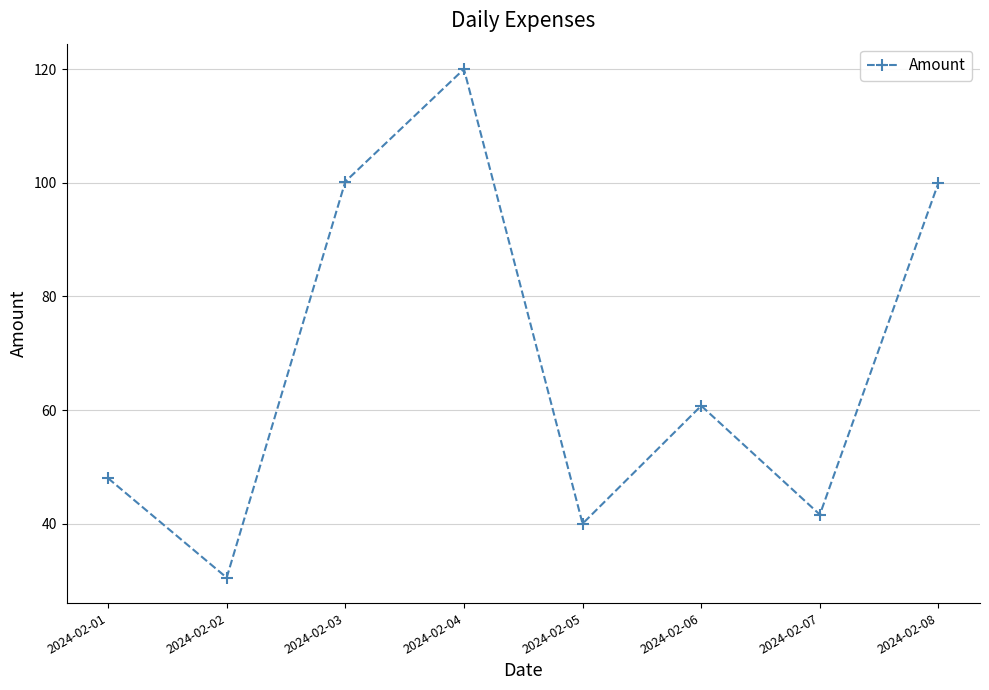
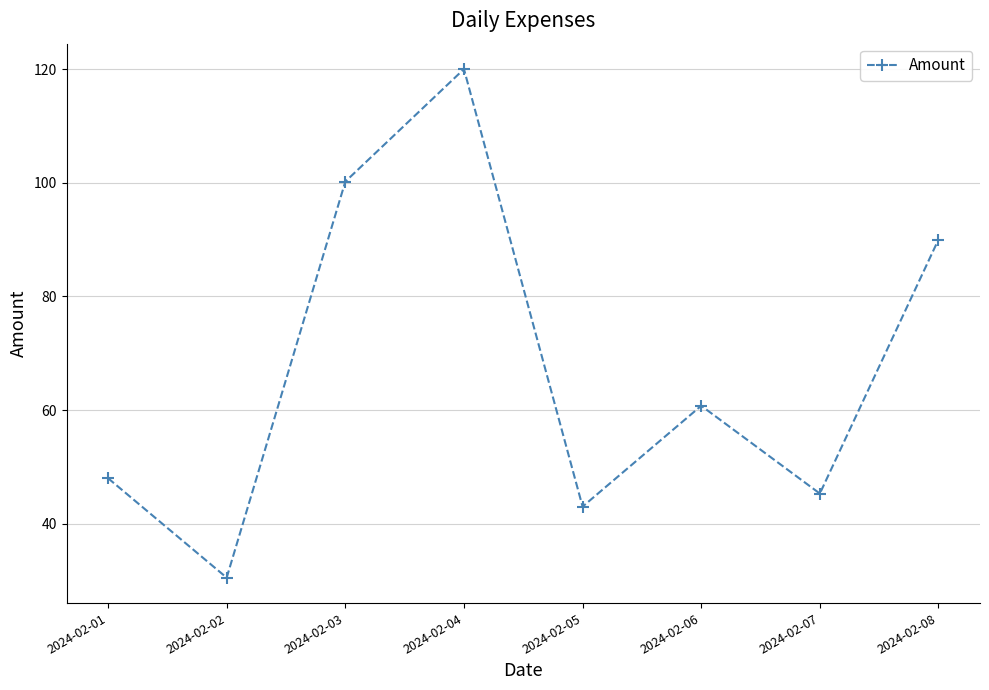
2024-02-05: 40 -> 43
2024-02-07: 42 -> 45
2024-02-08: 100 -> 90
